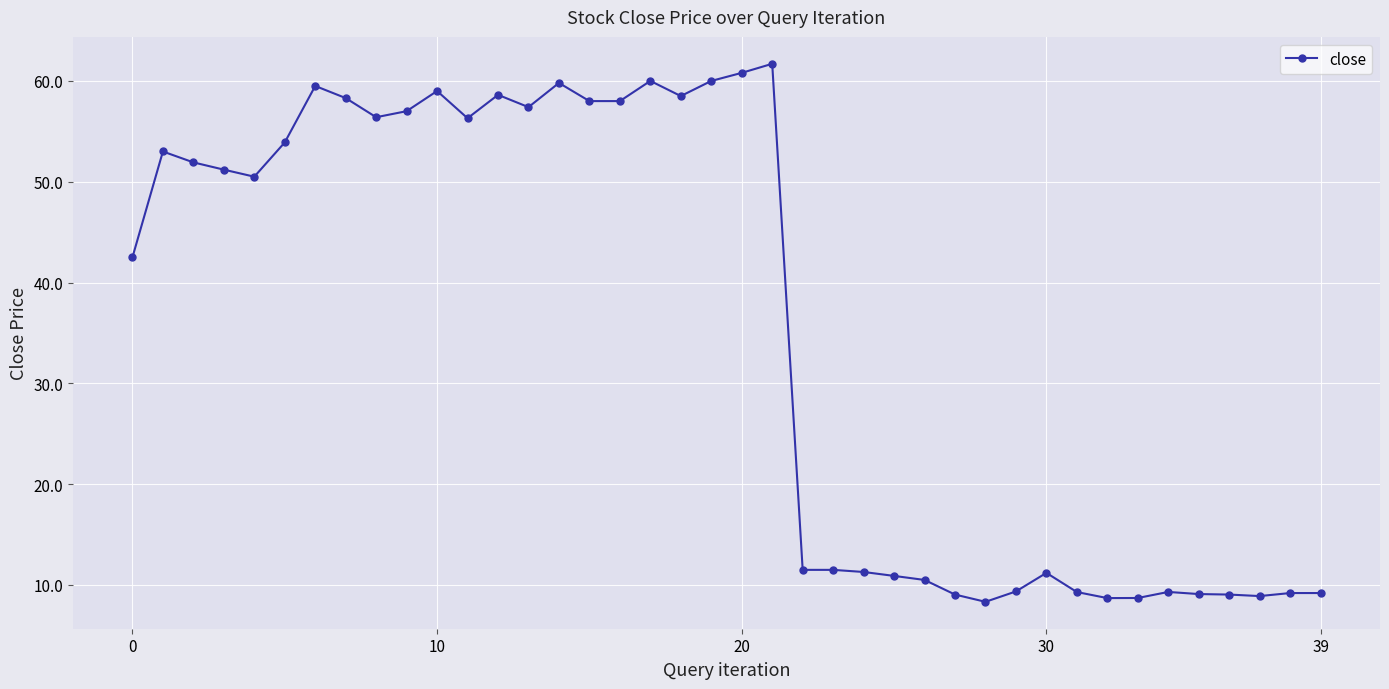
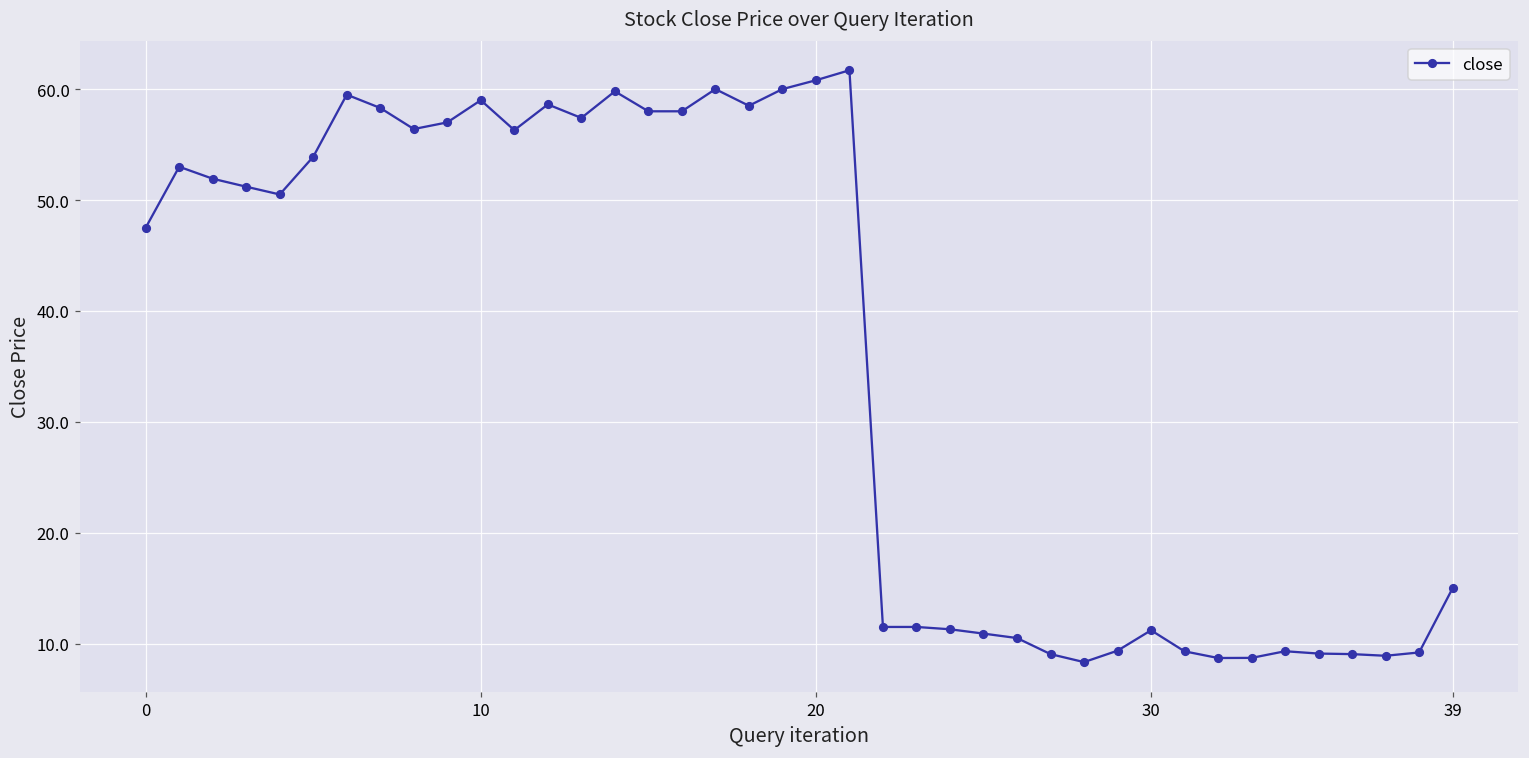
0: 42.5 -> 47.5
39: 9.2 -> 15.0
